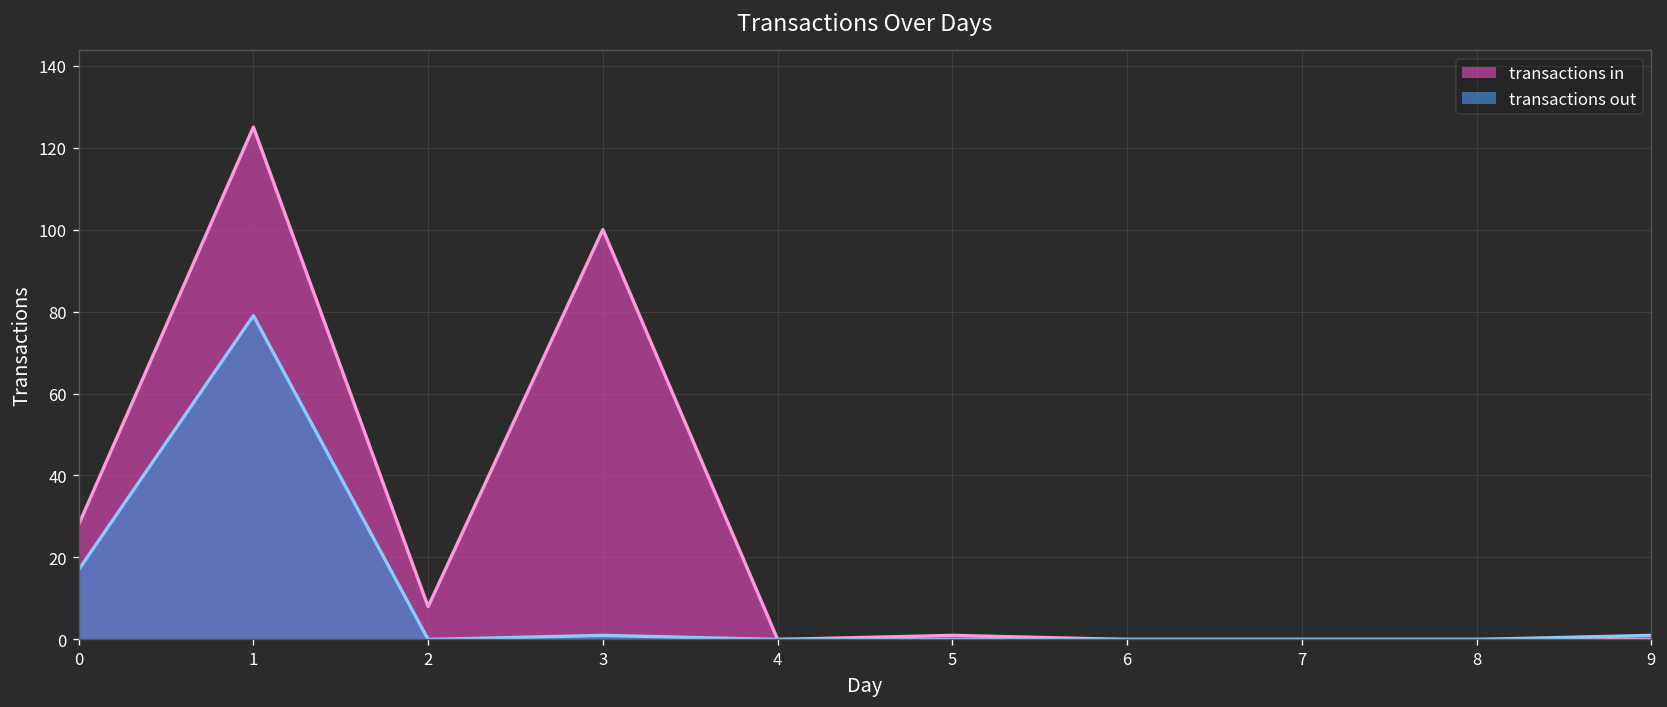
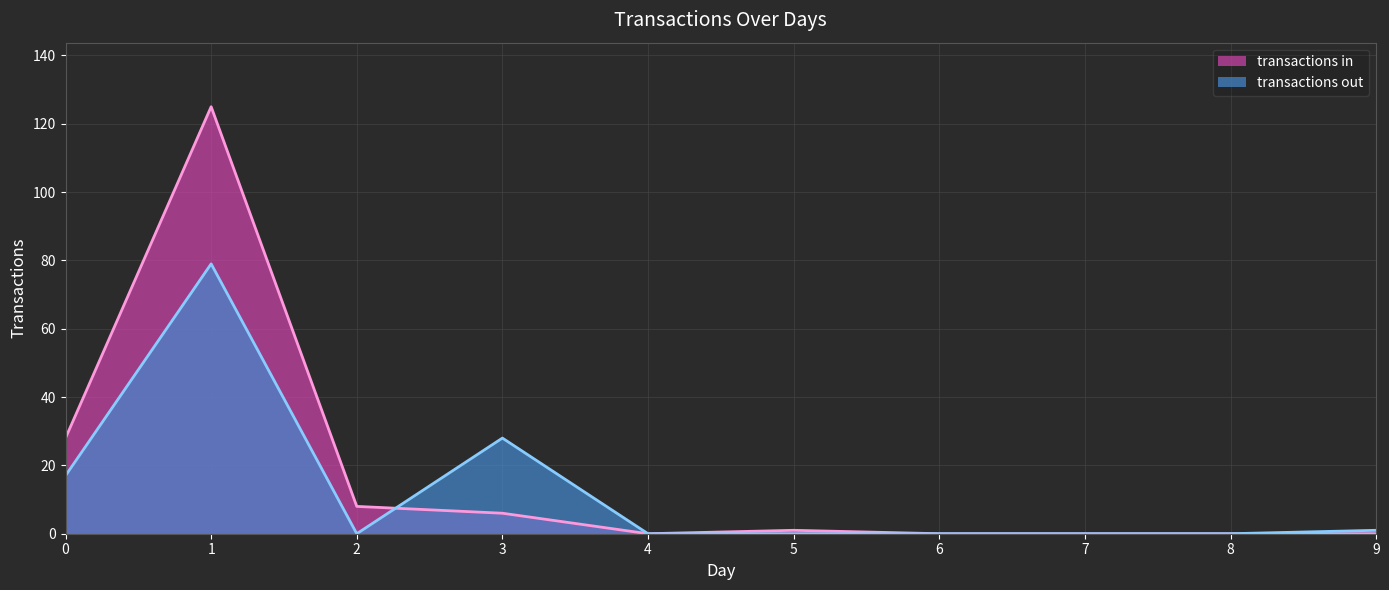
transactions in, 3: 100 -> 6
transactions out, 3: 1 -> 28
